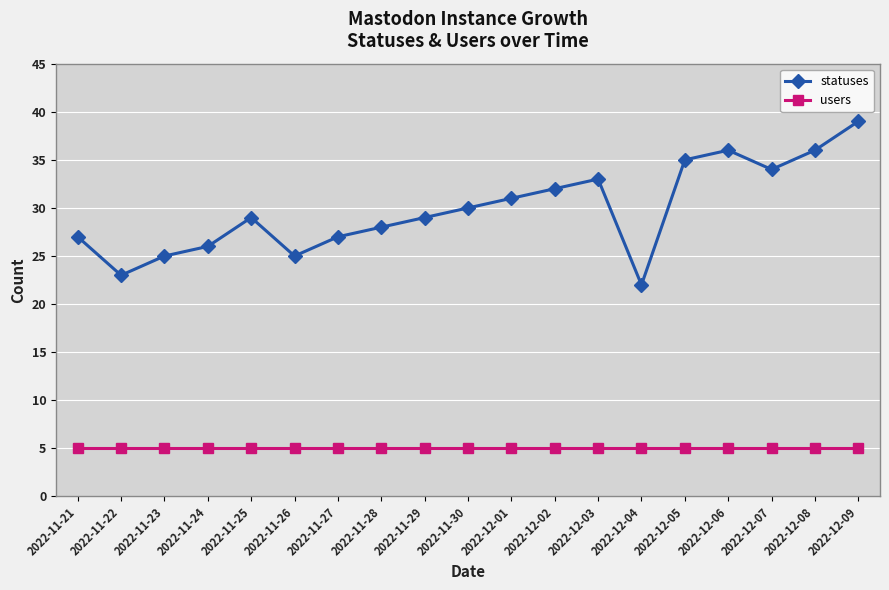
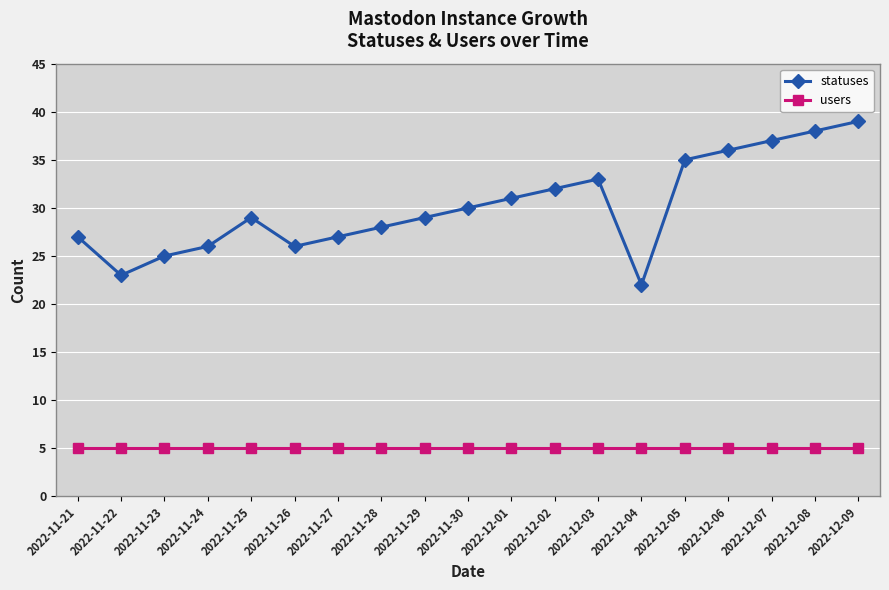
statuses, 2022-11-26: 25 -> 26
statuses, 2022-12-07: 34 -> 37
statuses, 2022-12-08: 36 -> 38
